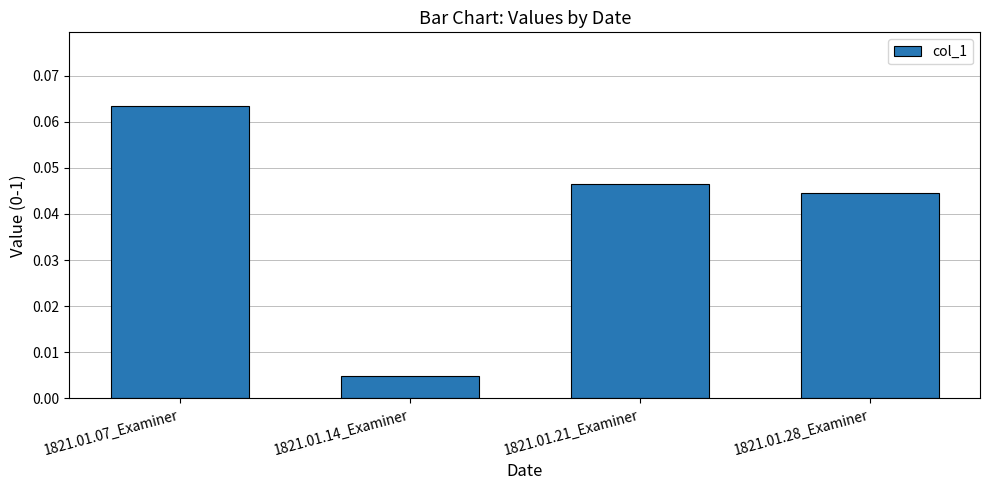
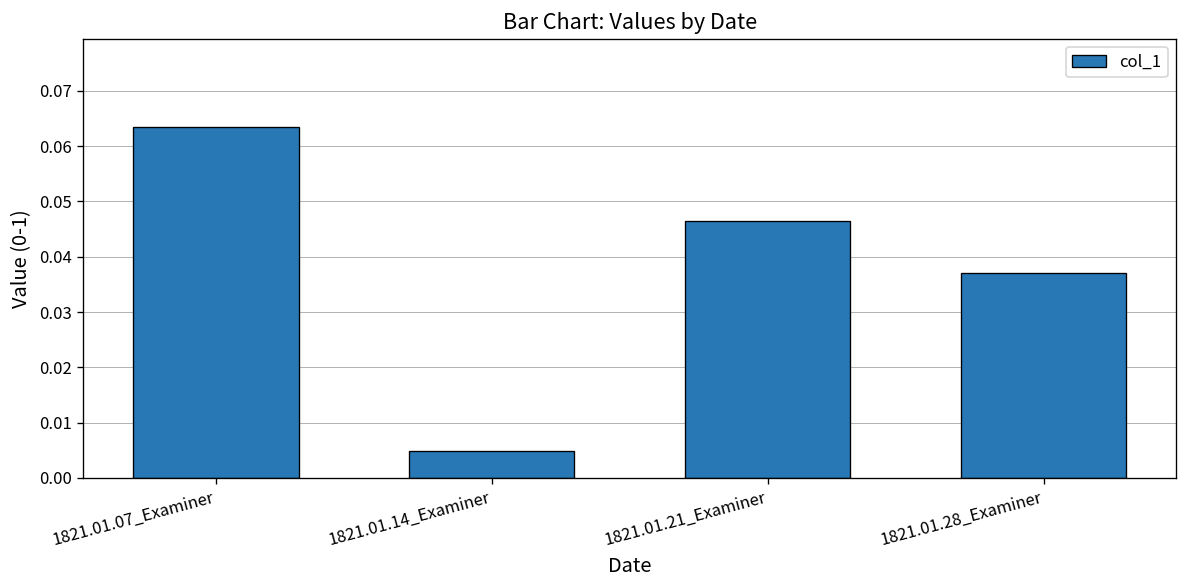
1821.01.28_Examiner: 0.044 -> 0.037
